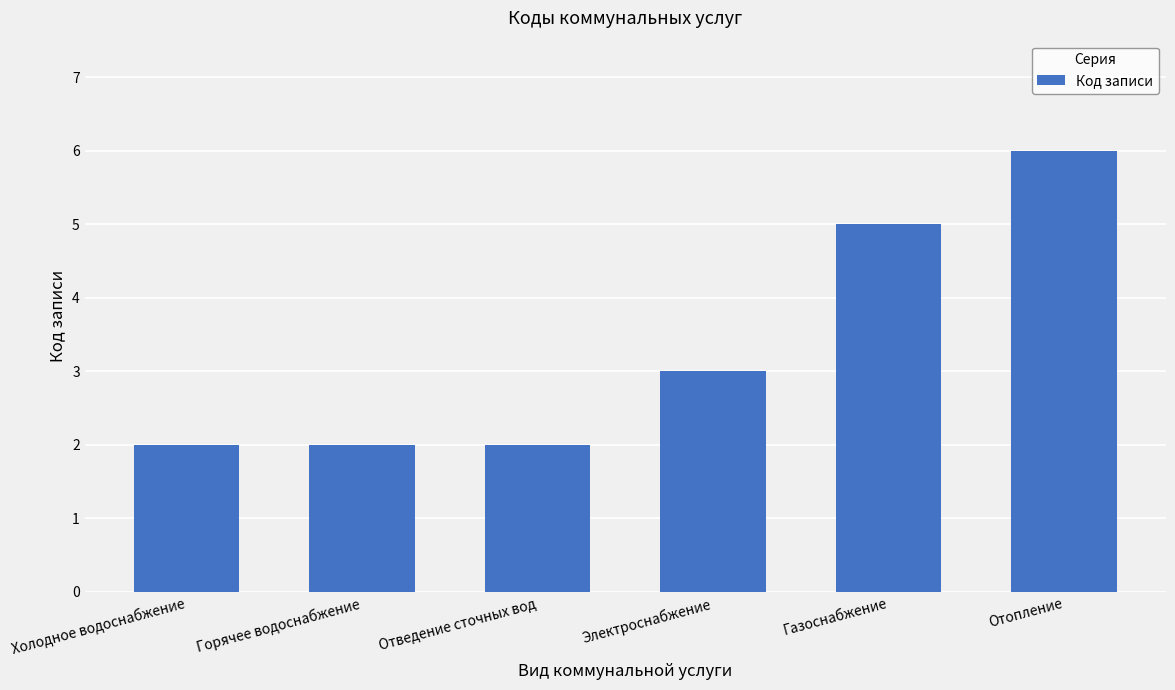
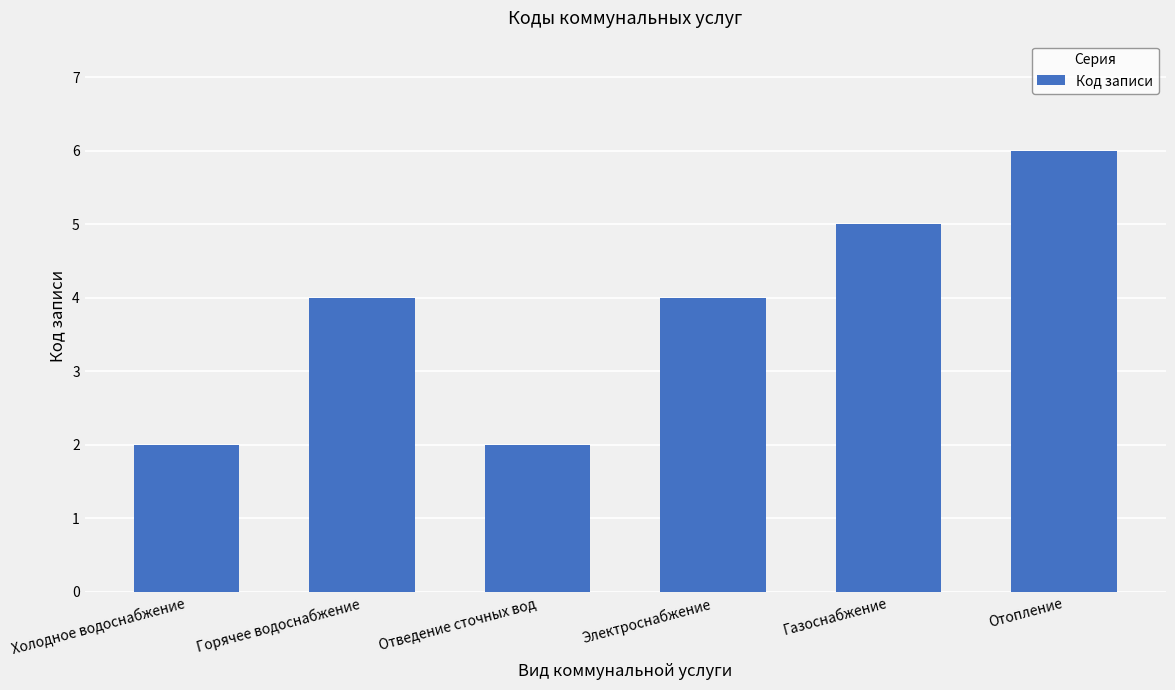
Горячее водоснабжение: 2 -> 4
Электроснабжение: 3 -> 4
